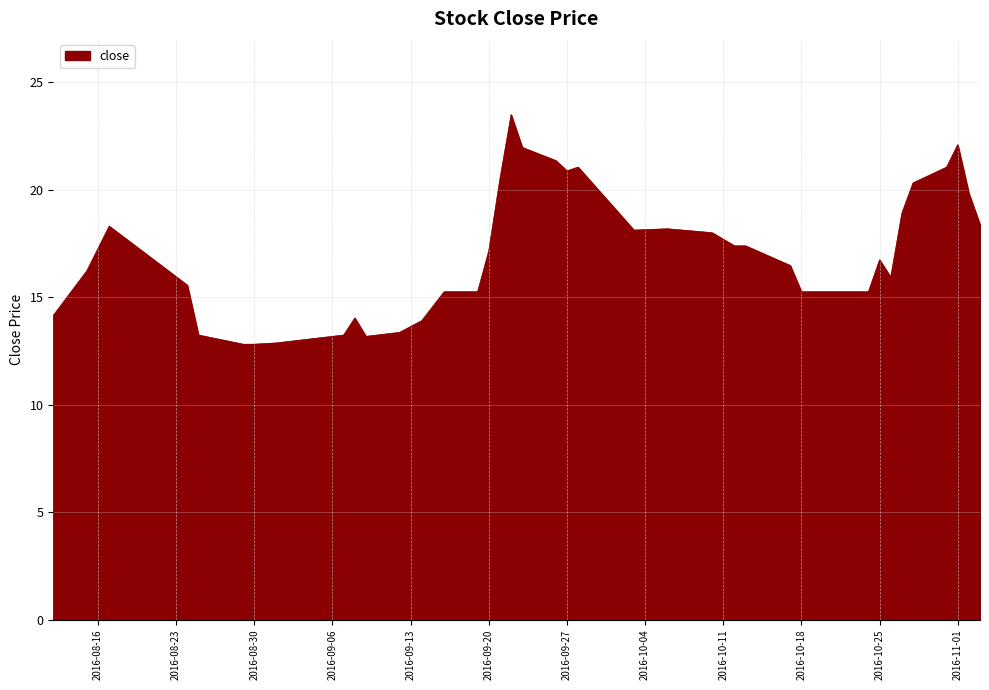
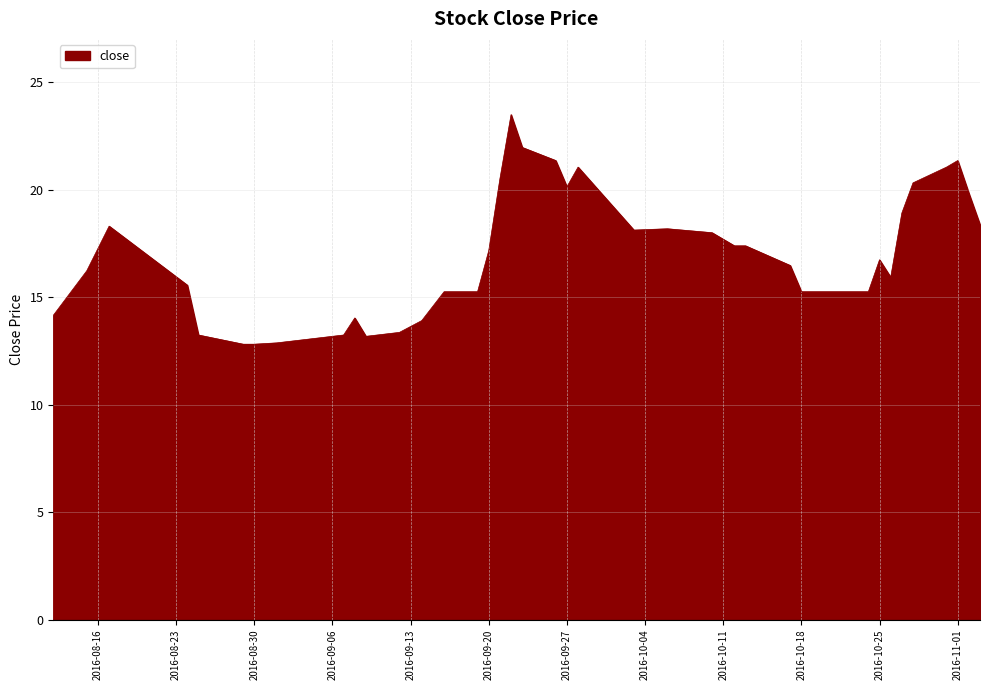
2016-09-27: 20.9 -> 20.1
2016-11-01: 22.1 -> 21.3
